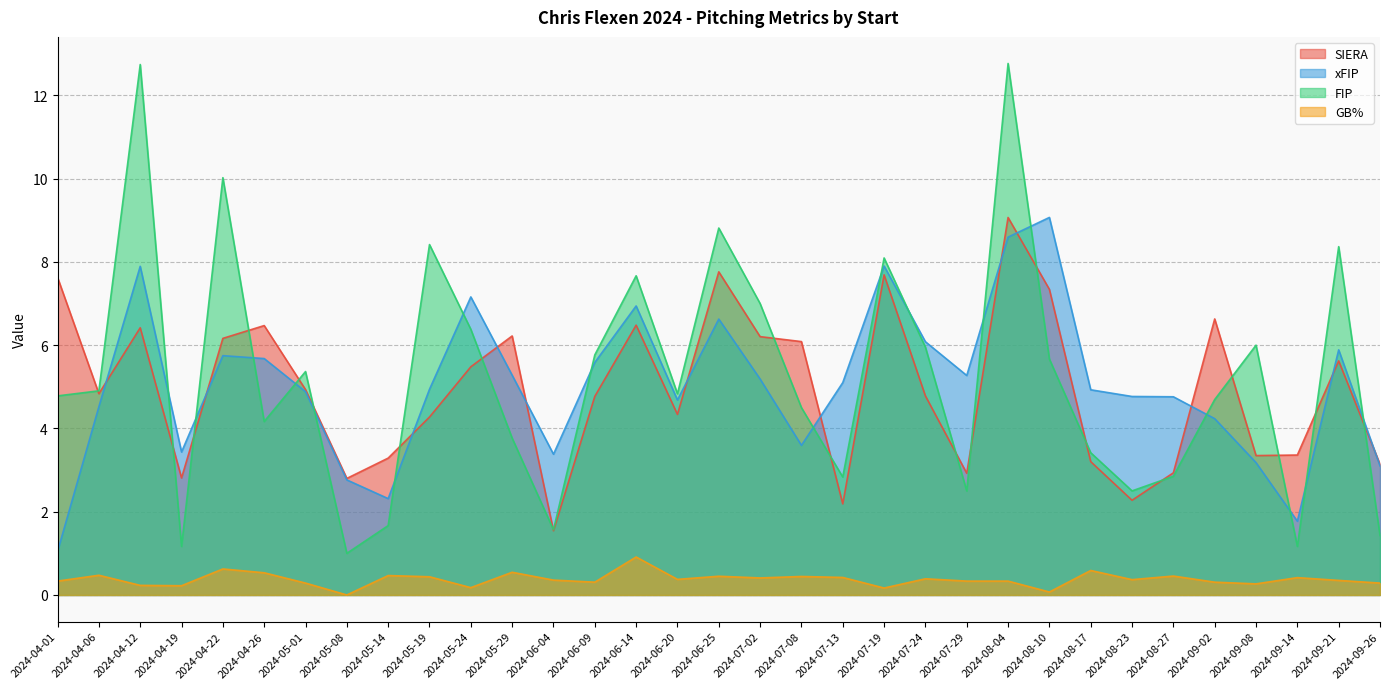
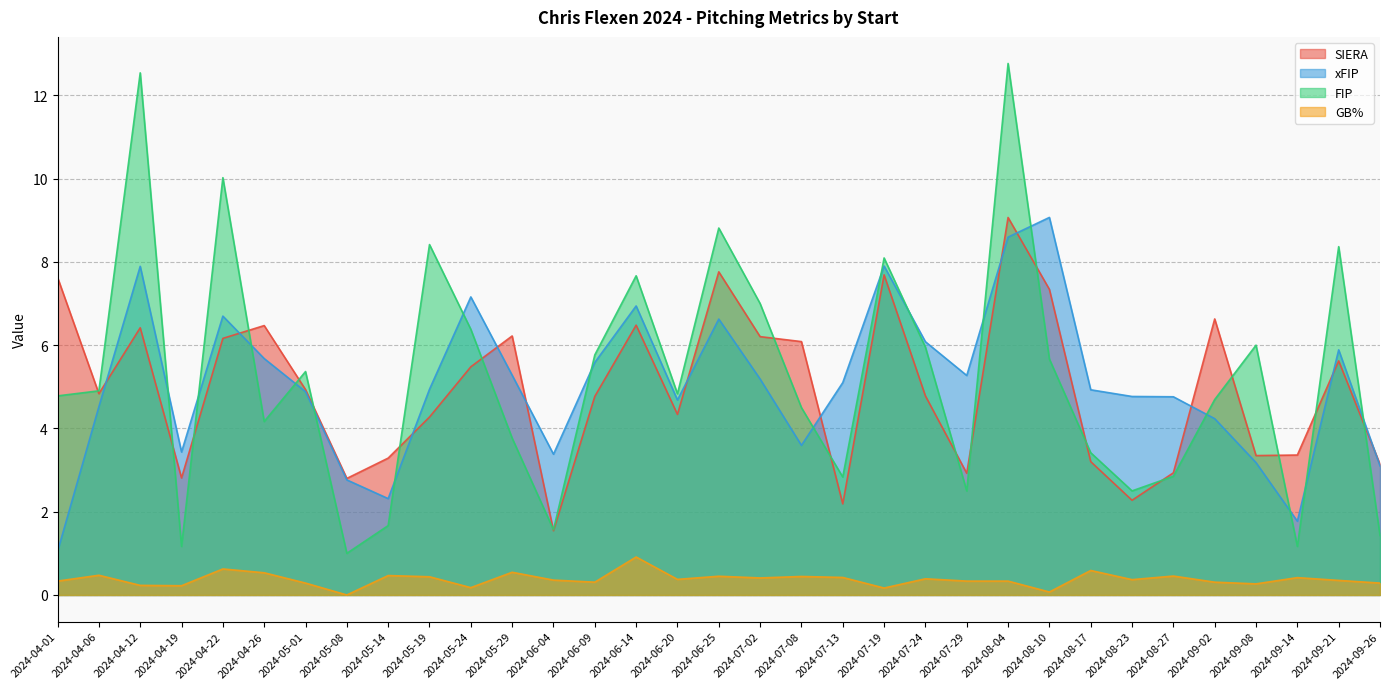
FIP, 2024-04-12: 12.7 -> 12.5
xFIP, 2024-04-22: 5.7 -> 6.7
